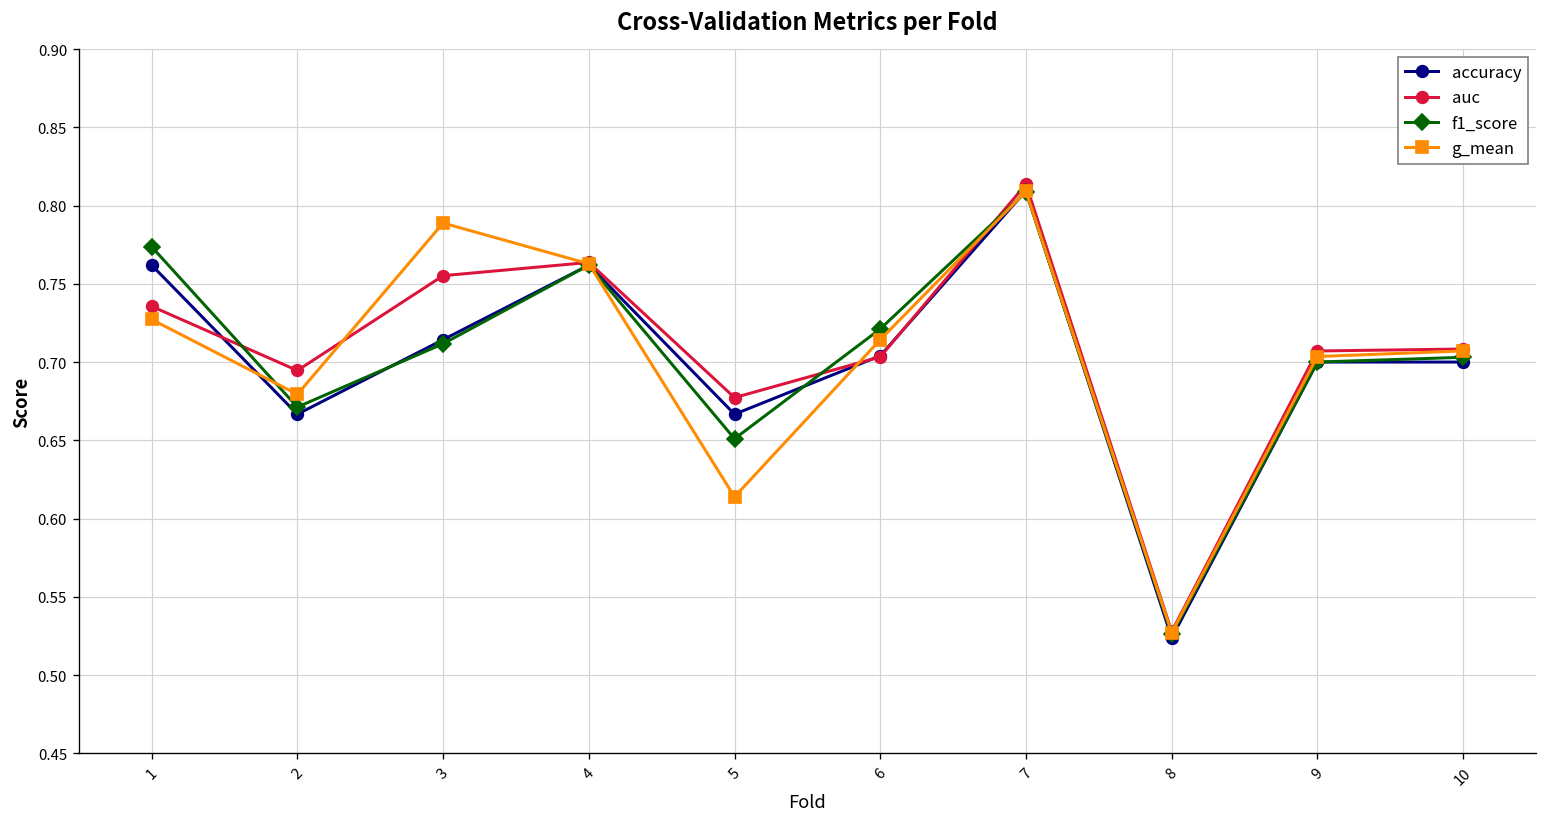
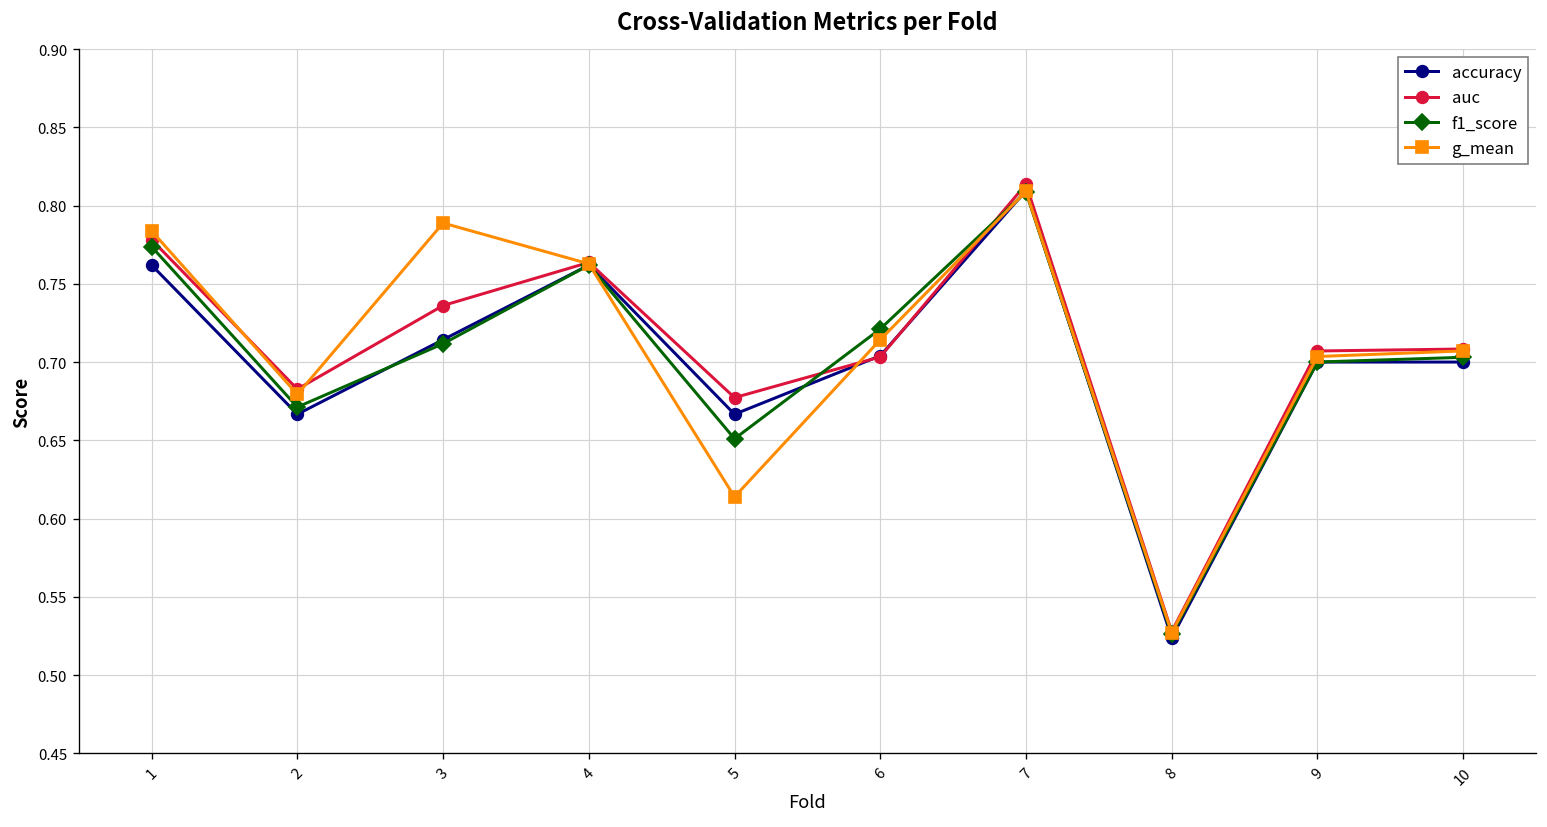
auc, 1: 0.736 -> 0.778
g_mean, 1: 0.727 -> 0.784
auc, 2: 0.695 -> 0.683
auc, 3: 0.755 -> 0.736
